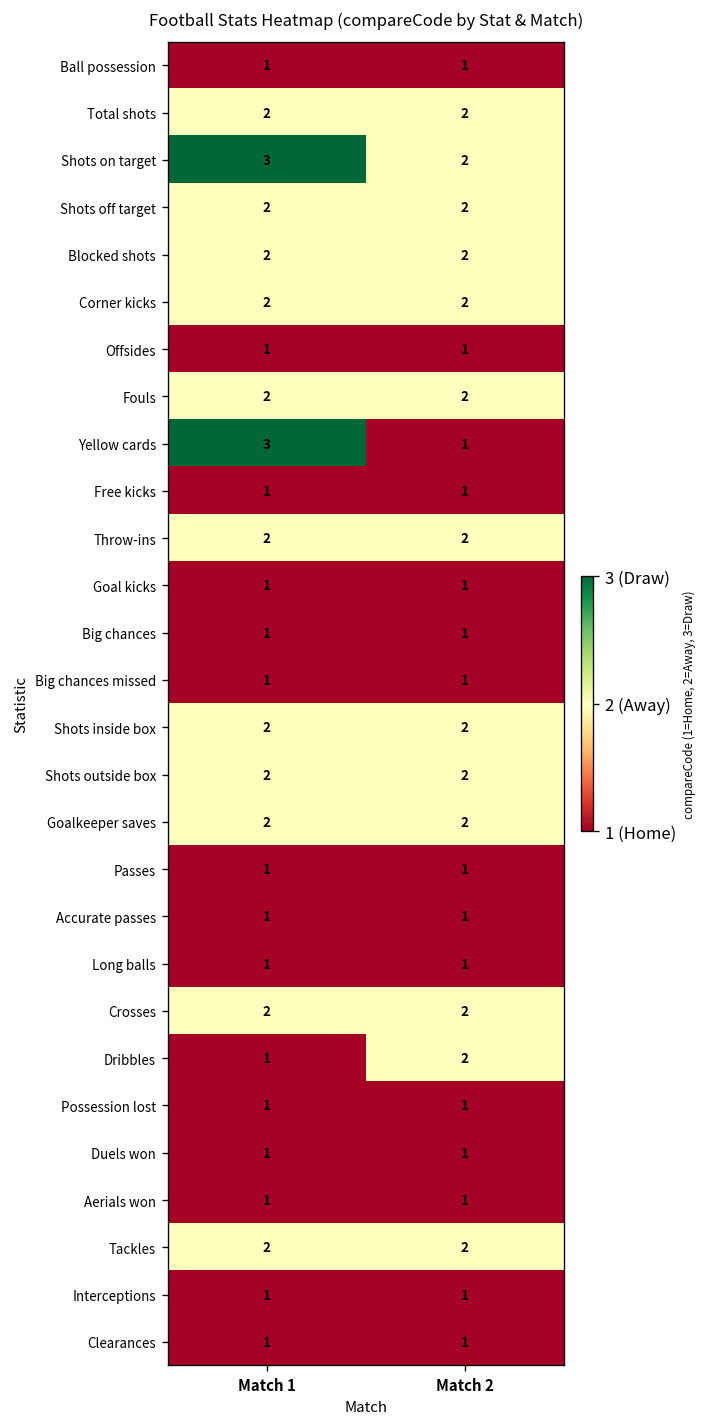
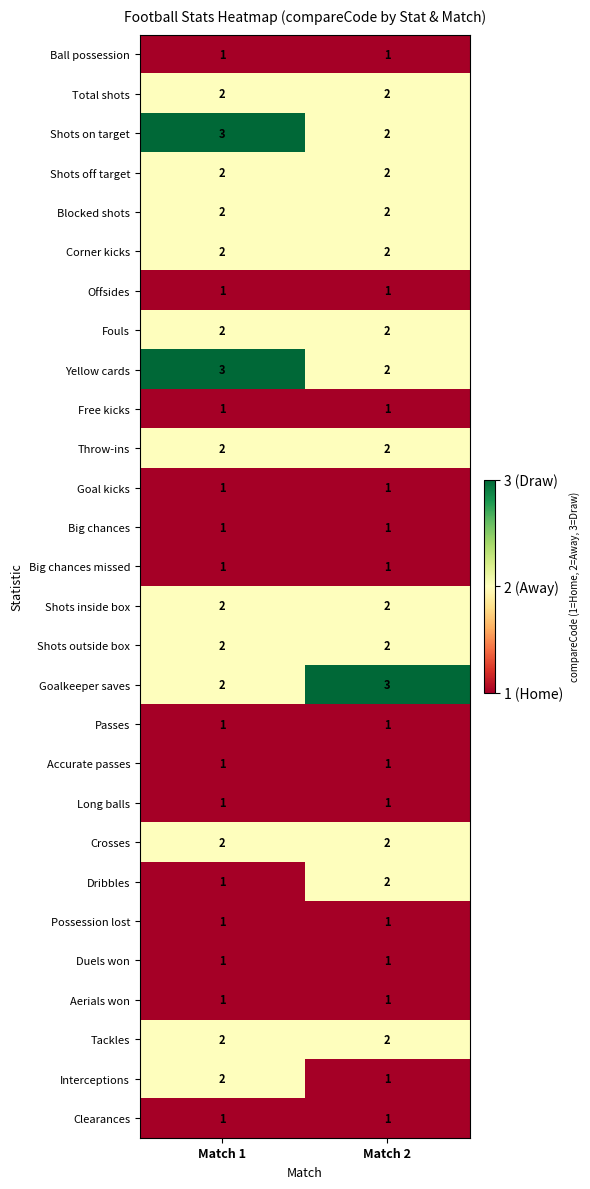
Yellow cards, Match 2: 1 -> 2
Goalkeeper saves, Match 2: 2 -> 3
Interceptions, Match 1: 1 -> 2
